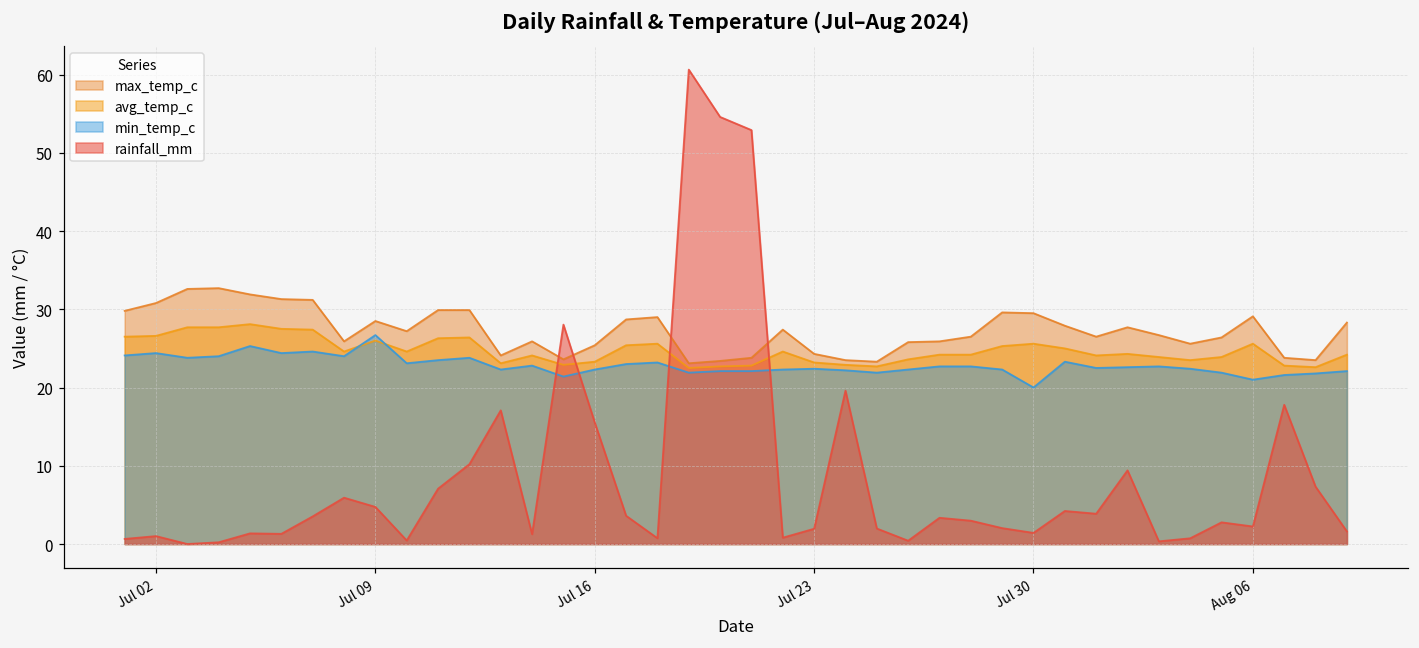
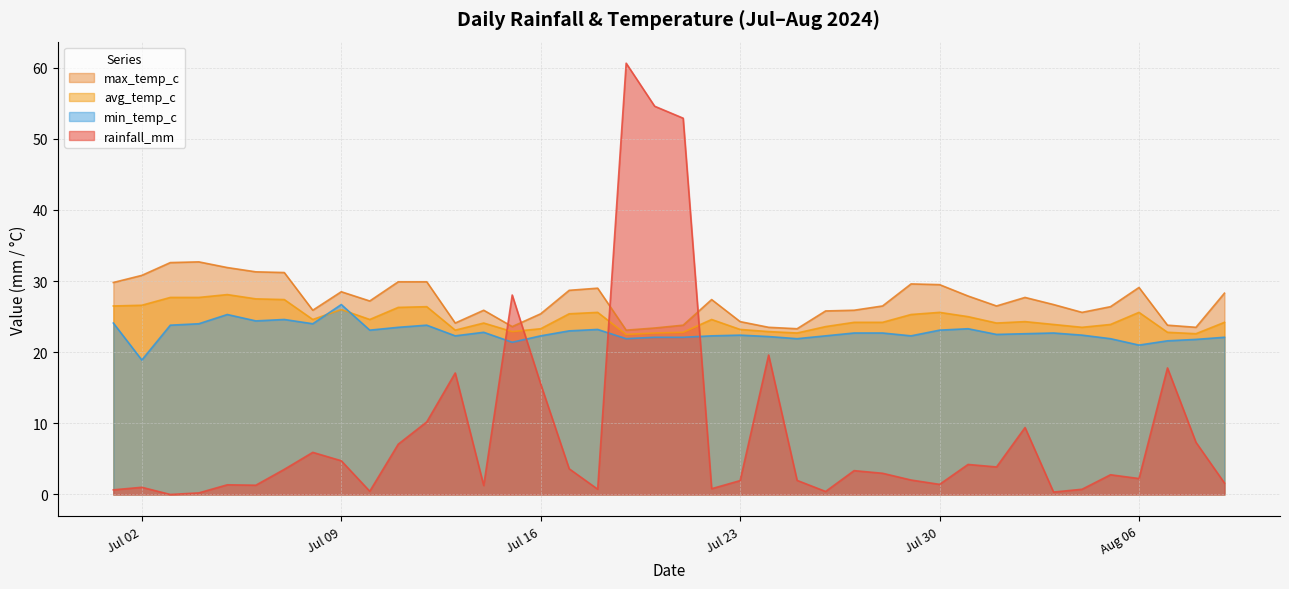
min_temp_c, Jul 02: 24 -> 19
min_temp_c, Jul 30: 20 -> 23
